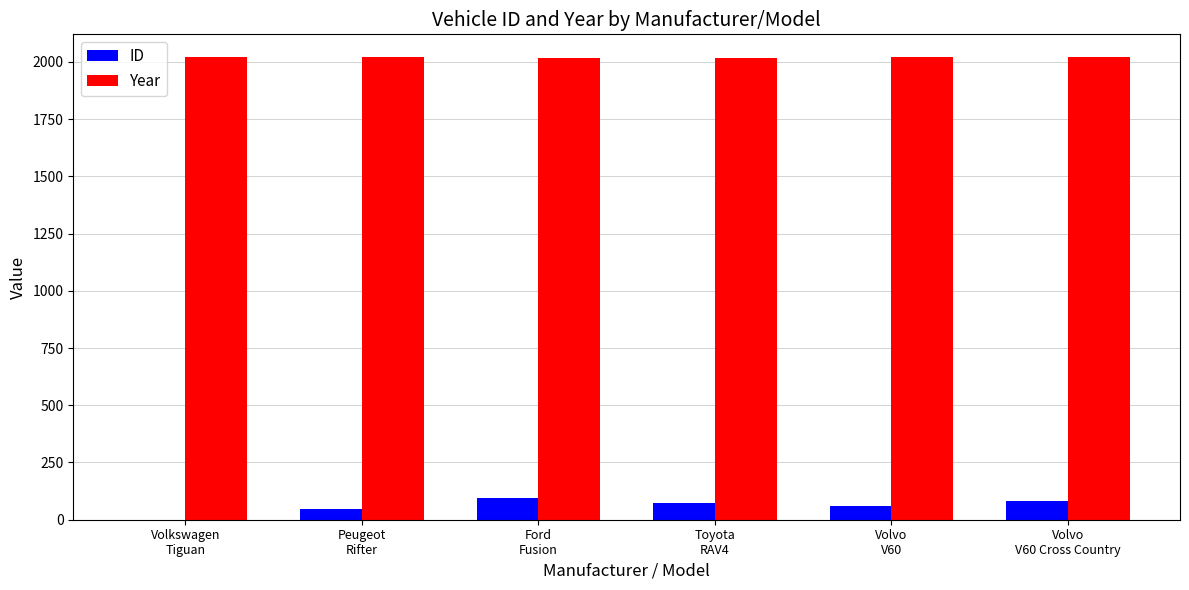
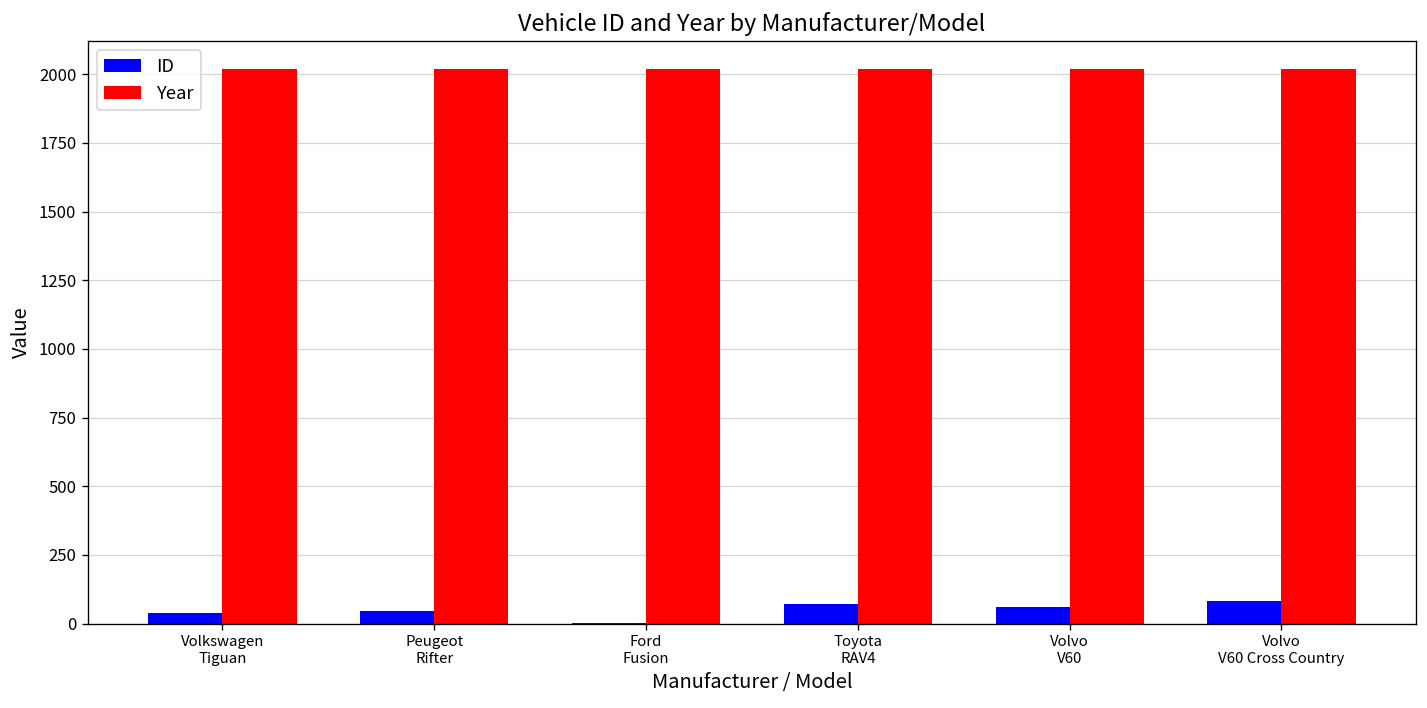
ID, Volkswagen Tiguan: 0 -> 40
ID, Ford Fusion: 100 -> 0
